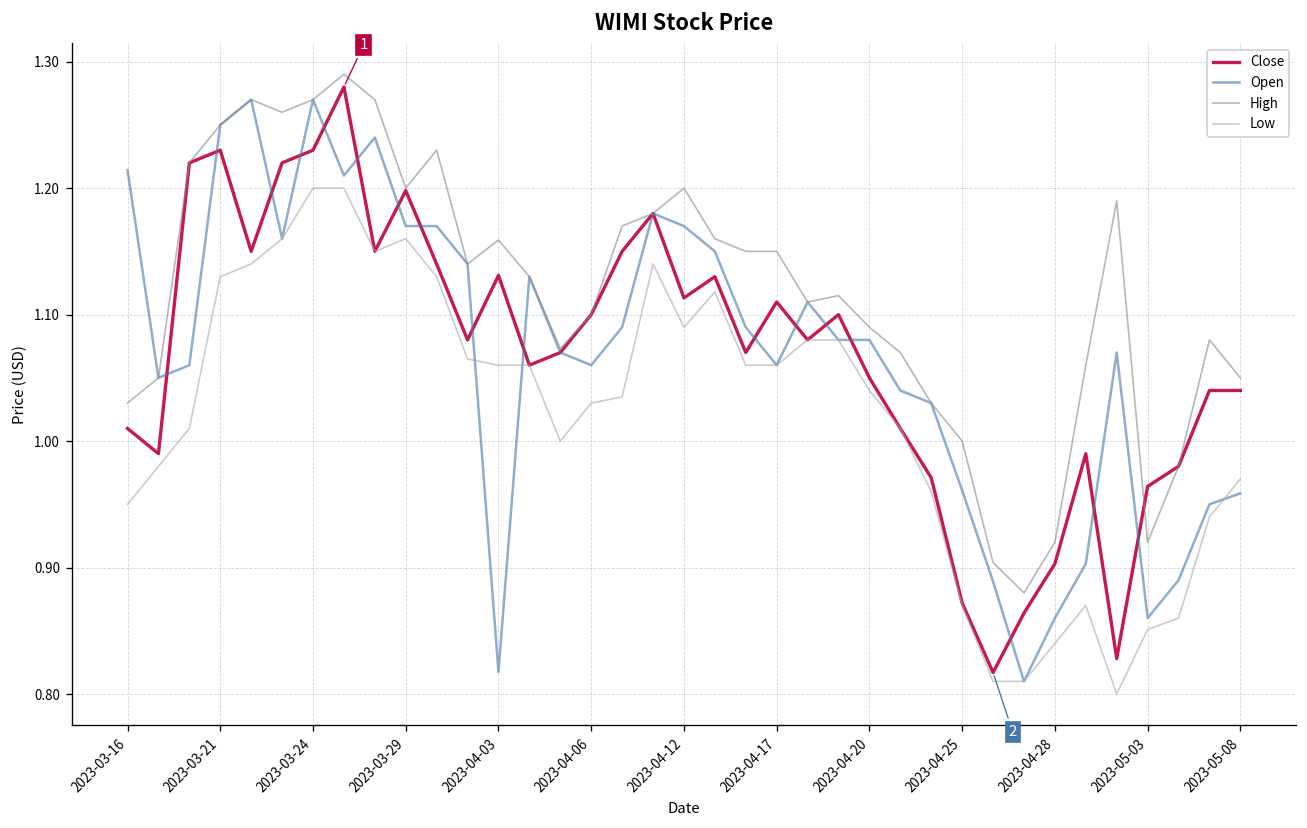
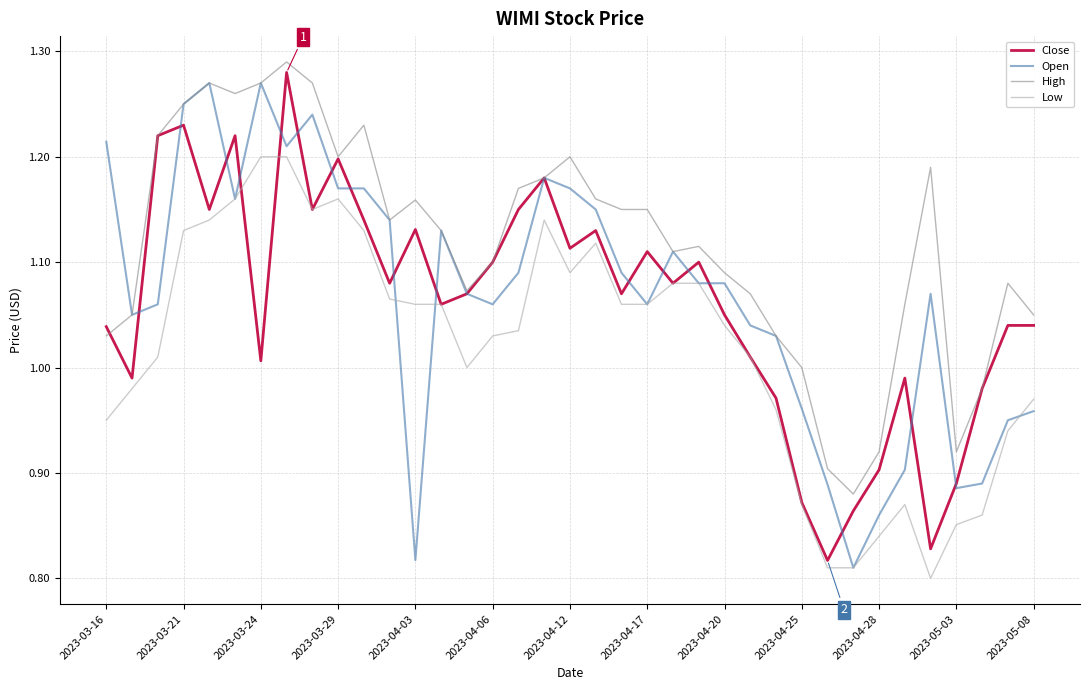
Close, 2023-03-16: 1.010 -> 1.039
Close, 2023-03-24: 1.230 -> 1.006
Close, 2023-05-03: 0.964 -> 0.890
Open, 2023-05-03: 0.860 -> 0.886
